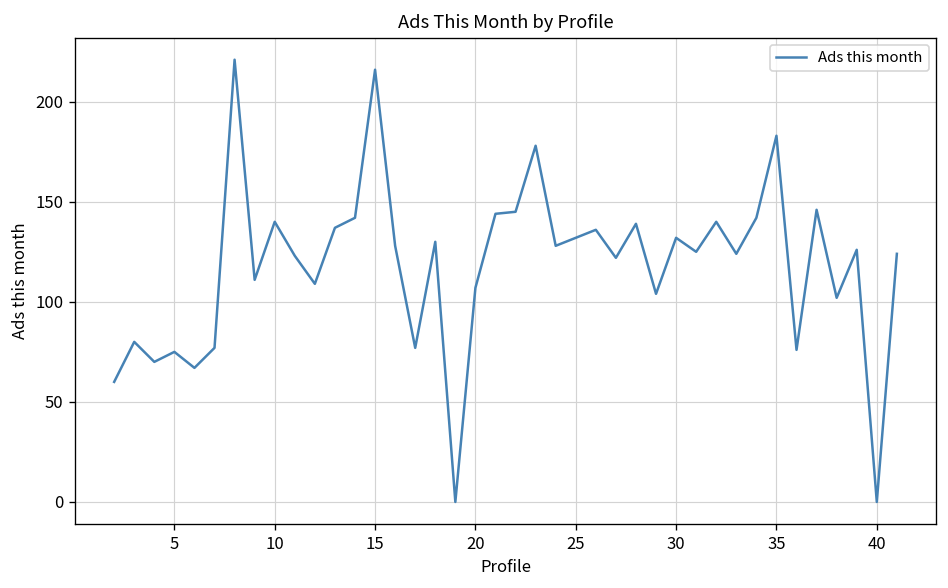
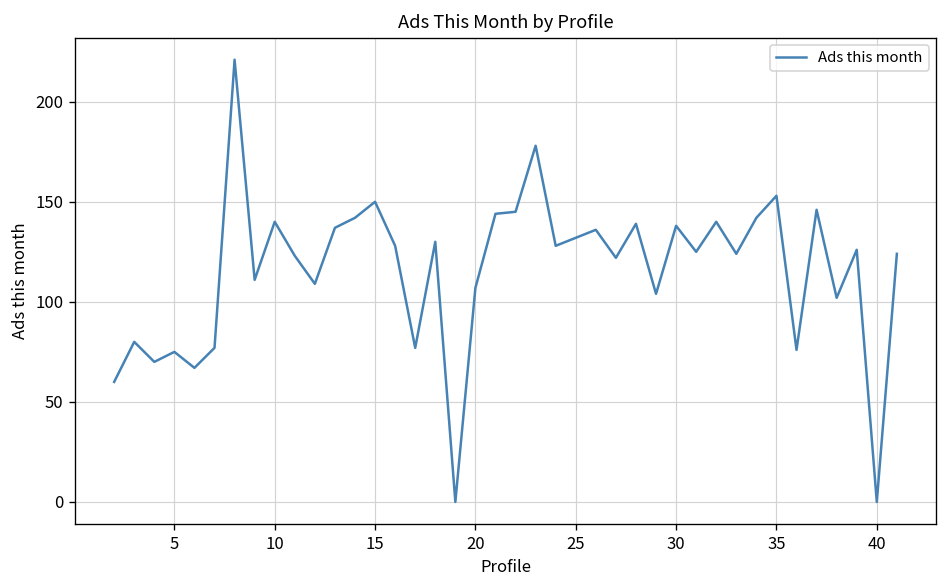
15: 216 -> 150
30: 132 -> 138
35: 183 -> 153
